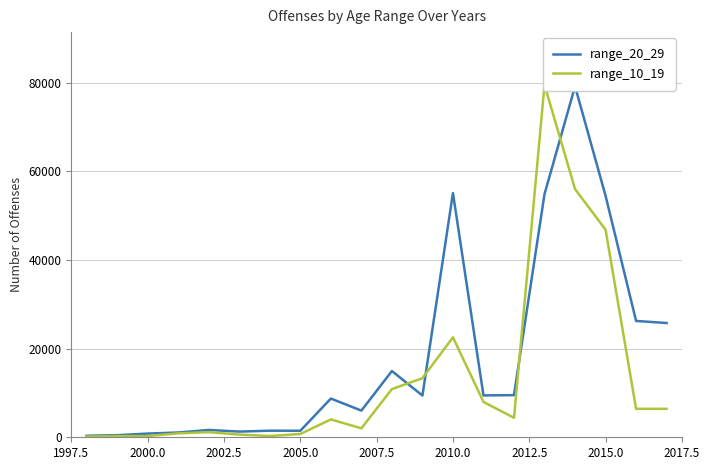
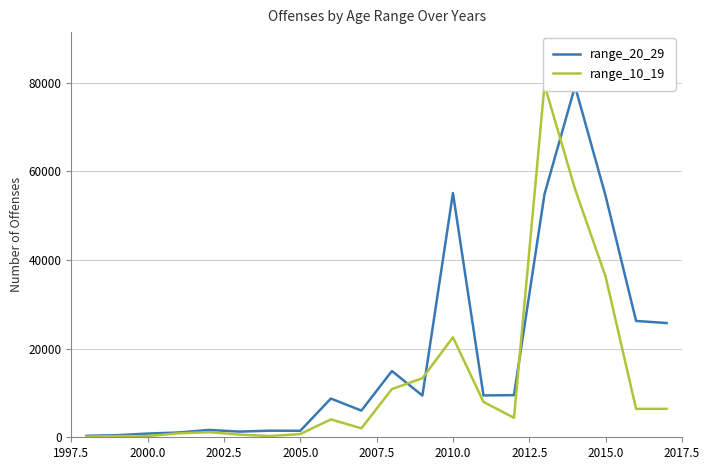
range_10_19, 2015.0: 47000 -> 36000
